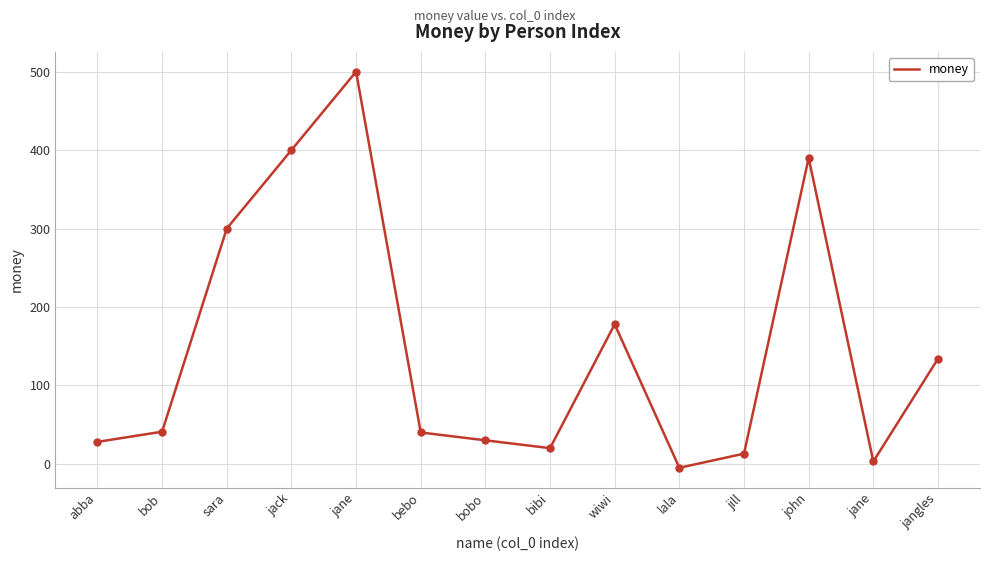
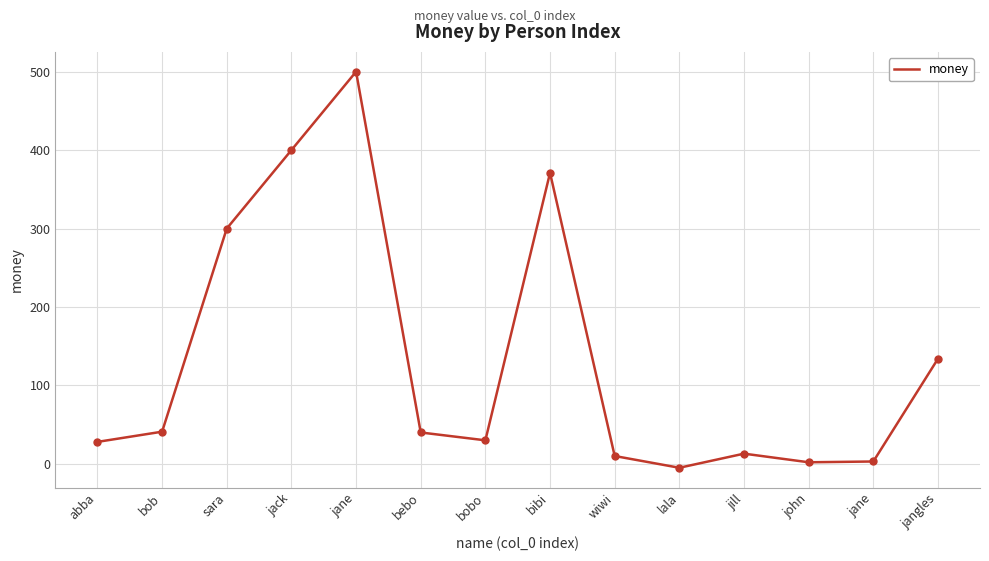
bibi: 20 -> 370
wiwi: 180 -> 10
john: 390 -> 0
